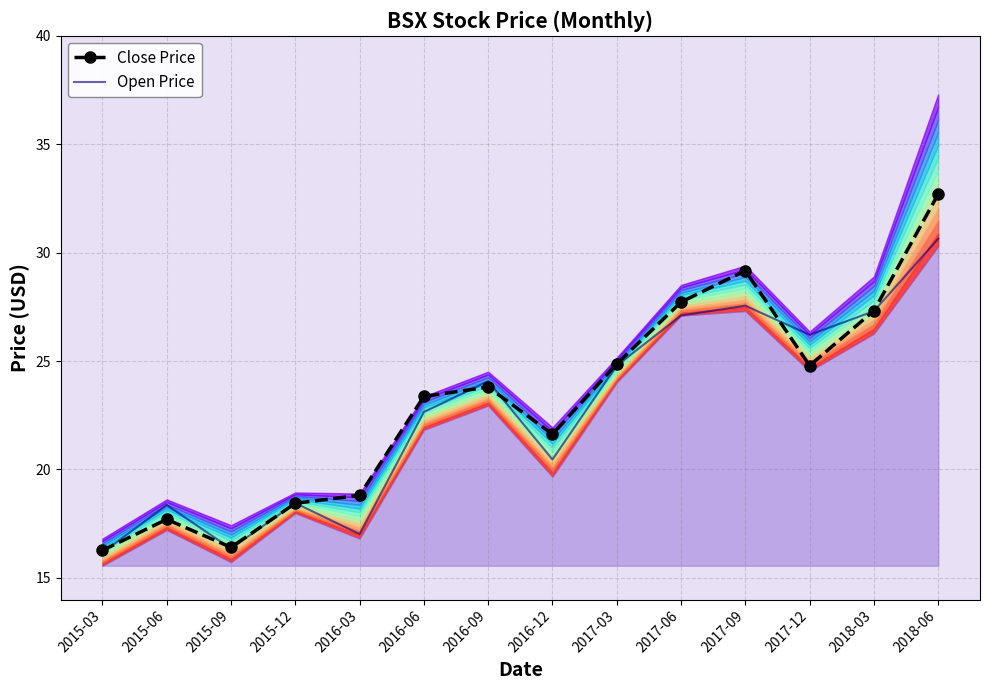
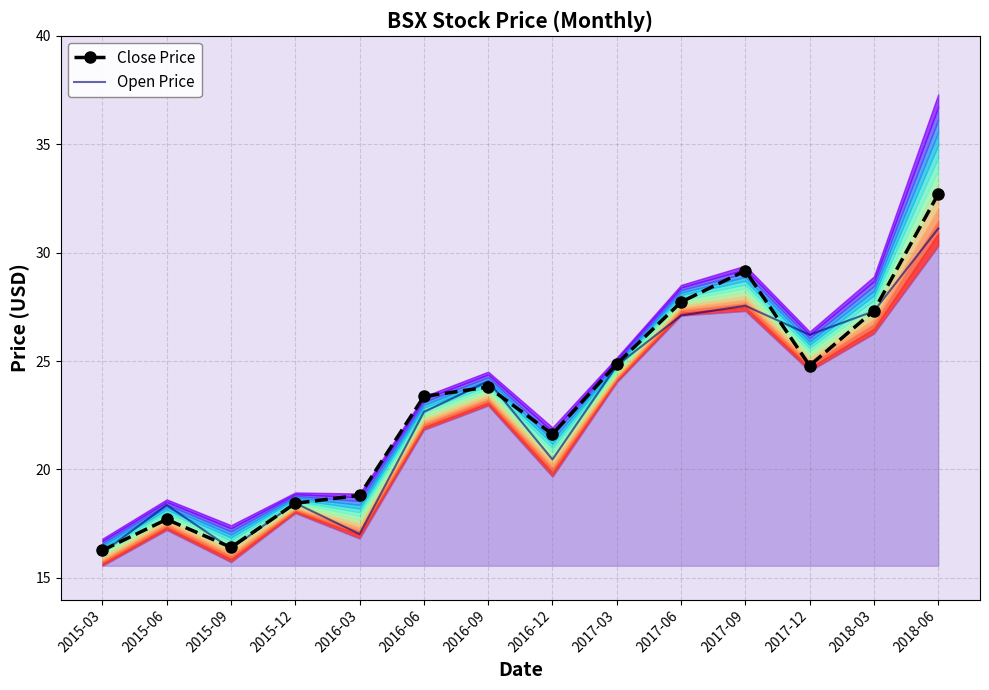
Open Price, 2018-06: 30.6 -> 31.1
